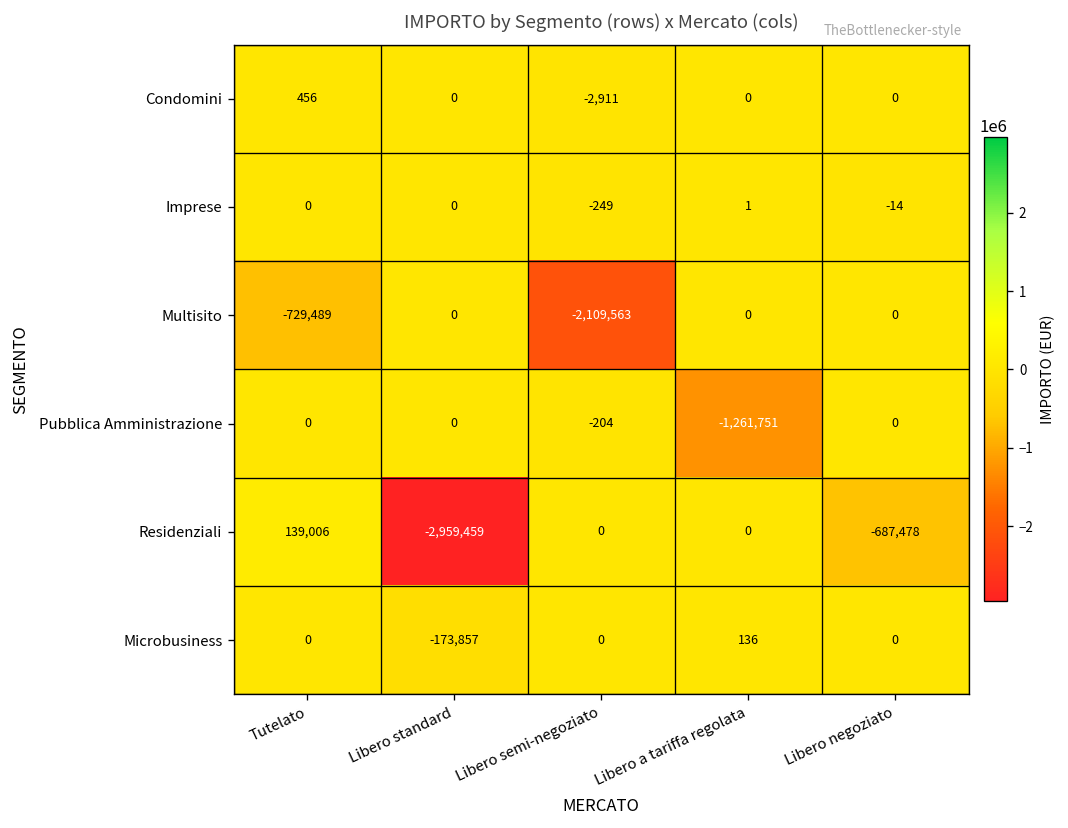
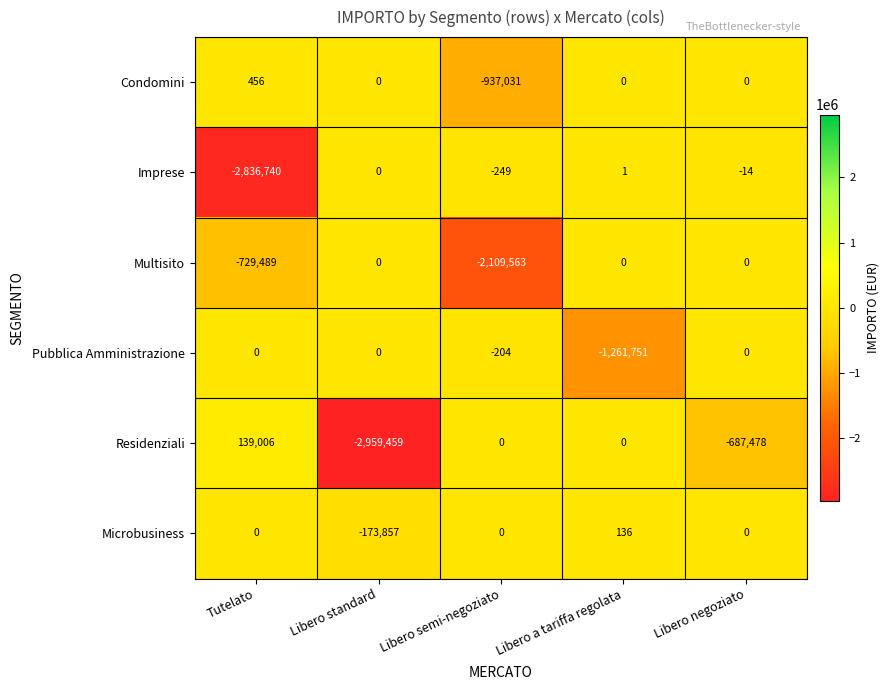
Condomini, Libero semi-negoziato: -2,911 -> -937,031
Imprese, Tutelato: 0 -> -2,836,740
